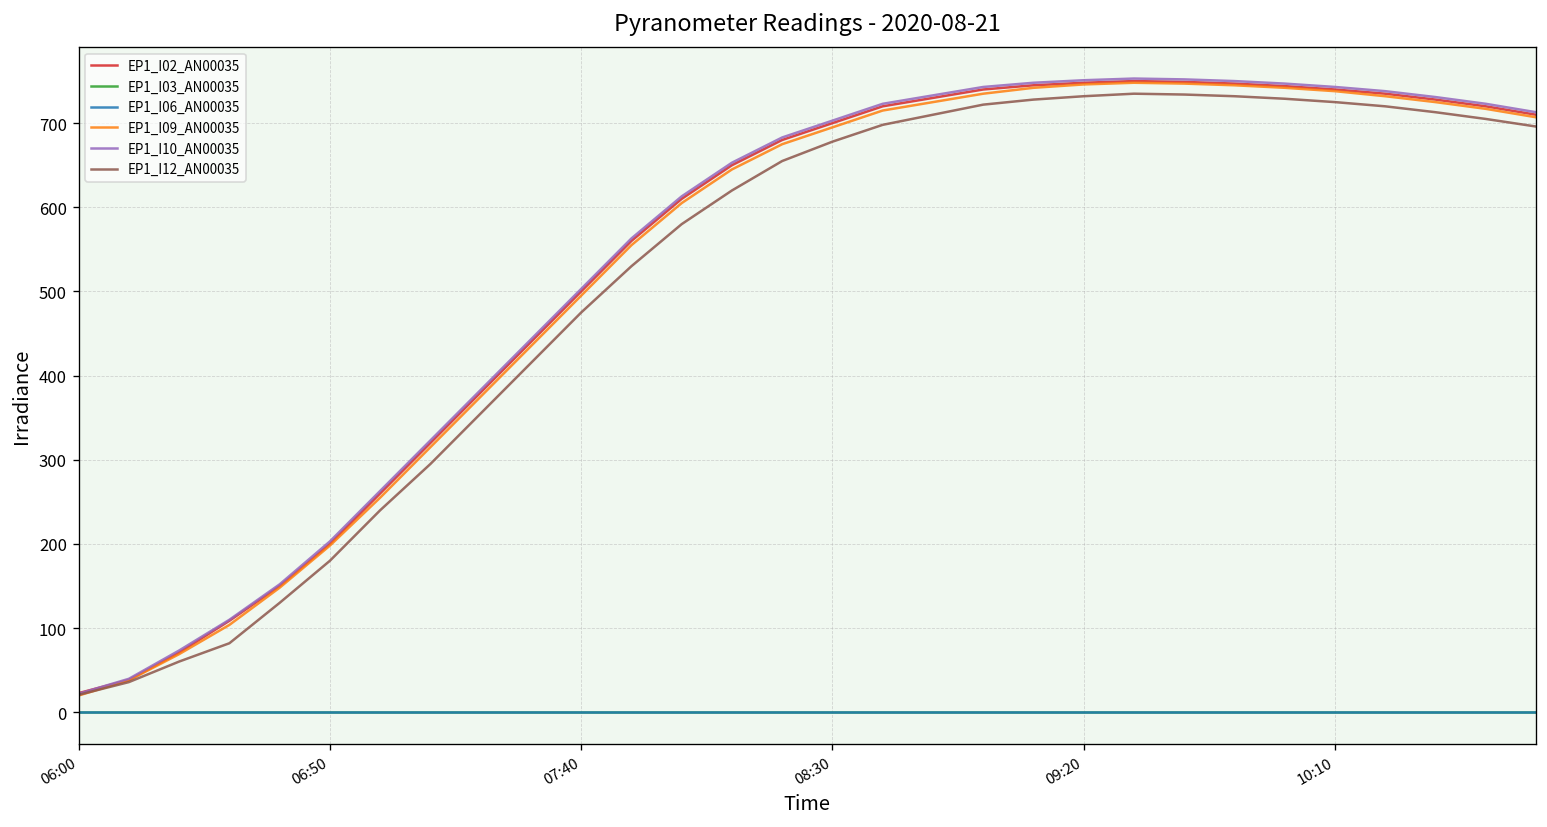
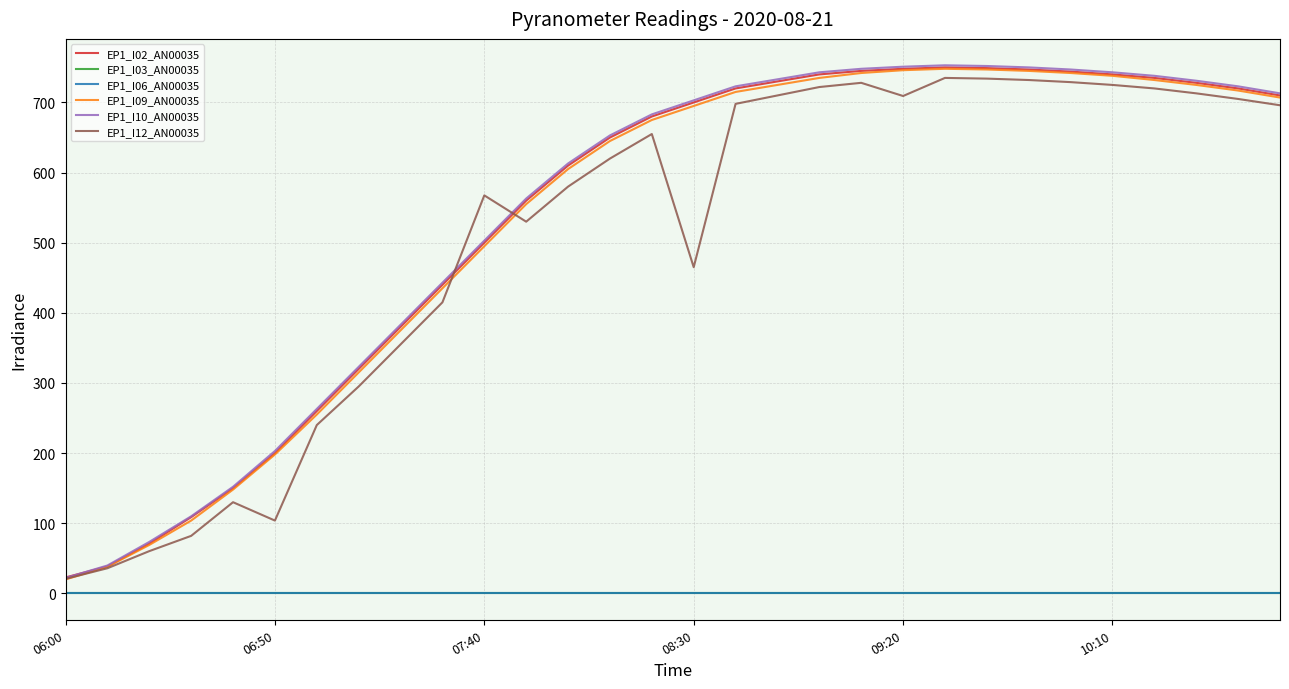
EP1_I12_AN00035, 06:50: 180 -> 100
EP1_I12_AN00035, 07:40: 480 -> 570
EP1_I12_AN00035, 08:30: 680 -> 470
EP1_I12_AN00035, 09:20: 730 -> 710
